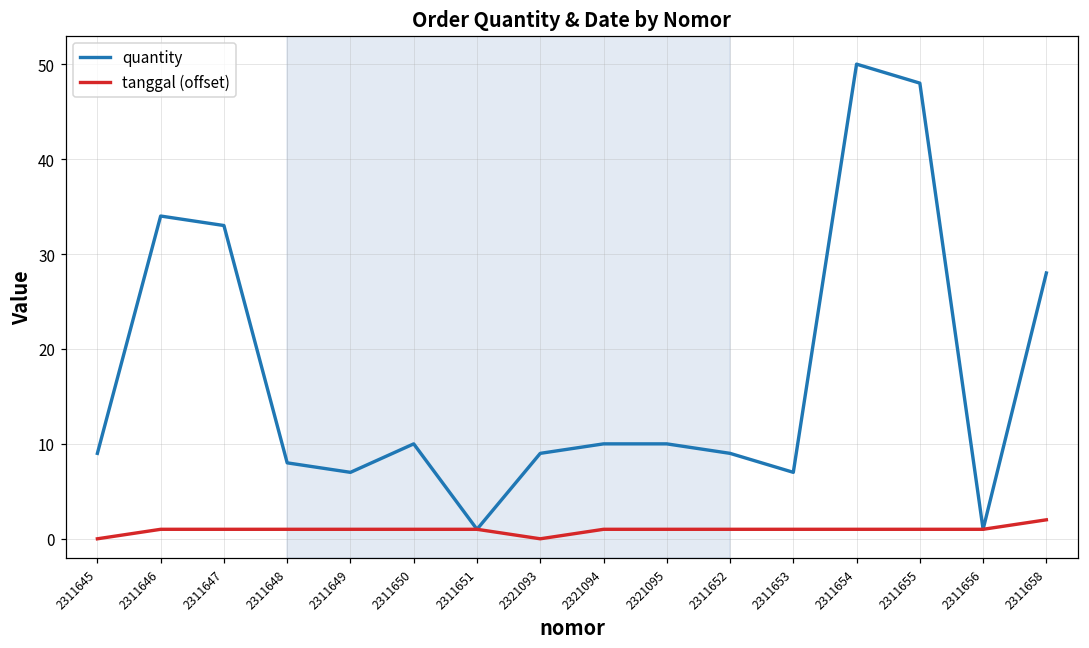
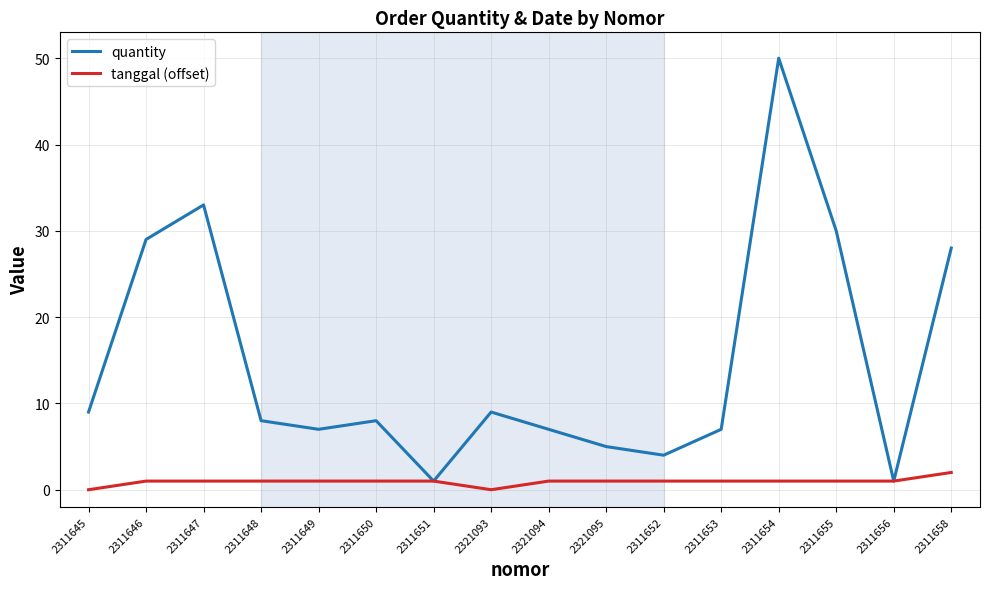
quantity, 2311646: 34 -> 29
quantity, 2311650: 10 -> 8
quantity, 2321094: 10 -> 7
quantity, 2321095: 10 -> 5
quantity, 2311652: 9 -> 4
quantity, 2311655: 48 -> 30
